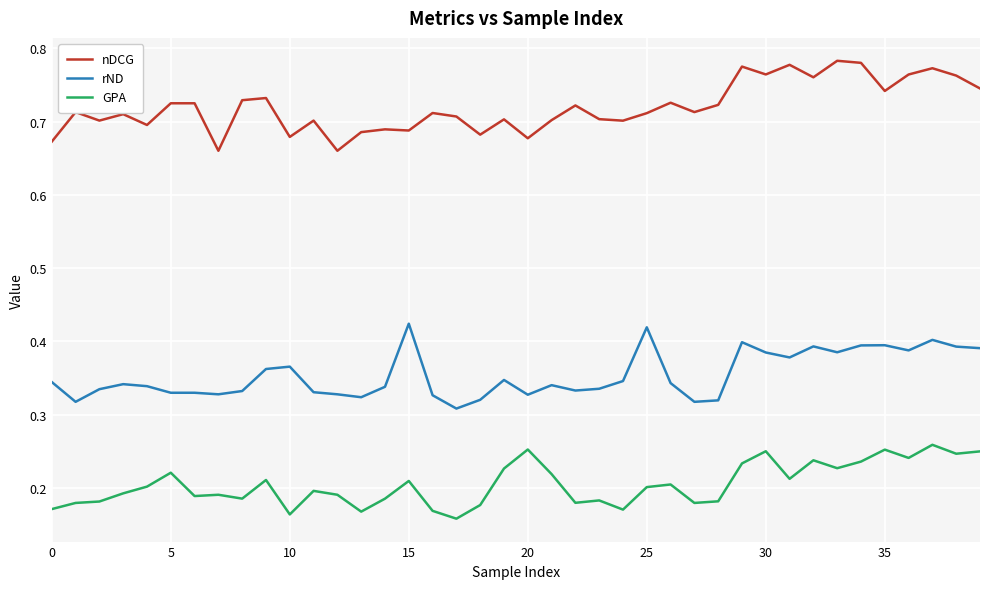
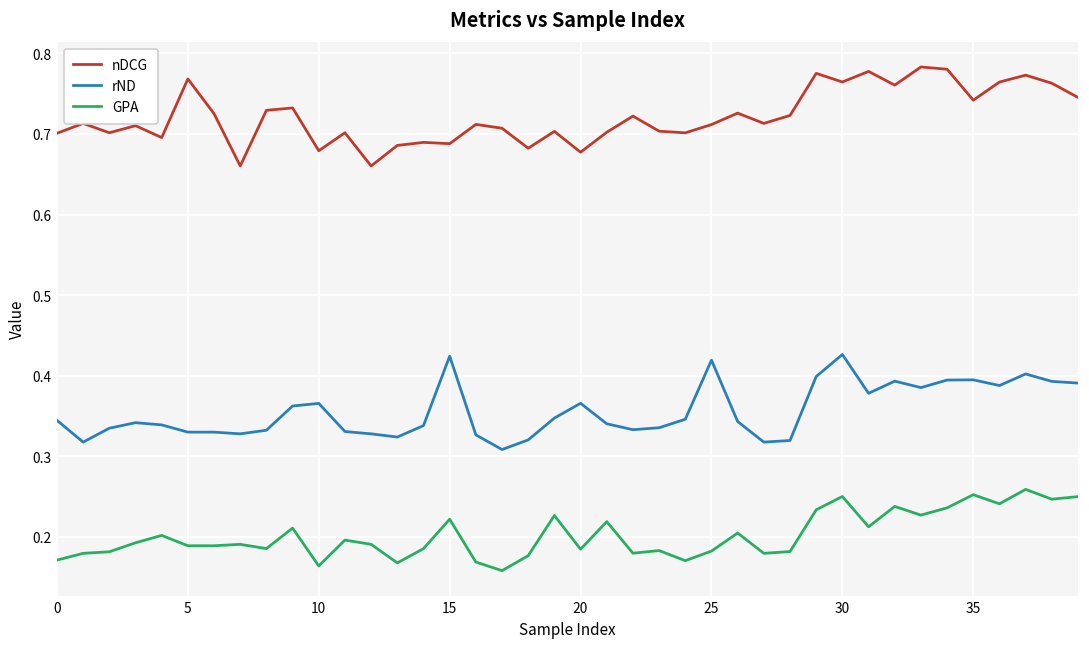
nDCG, 0: 0.67 -> 0.70
nDCG, 5: 0.73 -> 0.77
GPA, 5: 0.22 -> 0.19
GPA, 15: 0.21 -> 0.22
rND, 20: 0.33 -> 0.37
GPA, 20: 0.25 -> 0.18
GPA, 25: 0.20 -> 0.18
rND, 30: 0.38 -> 0.43
